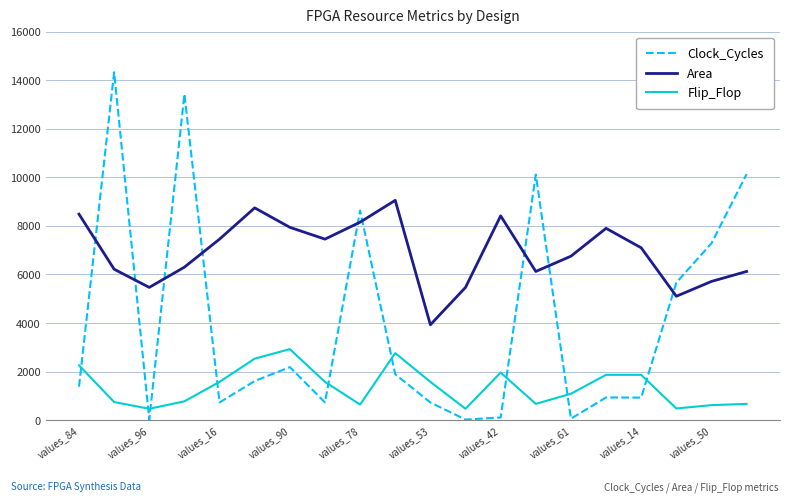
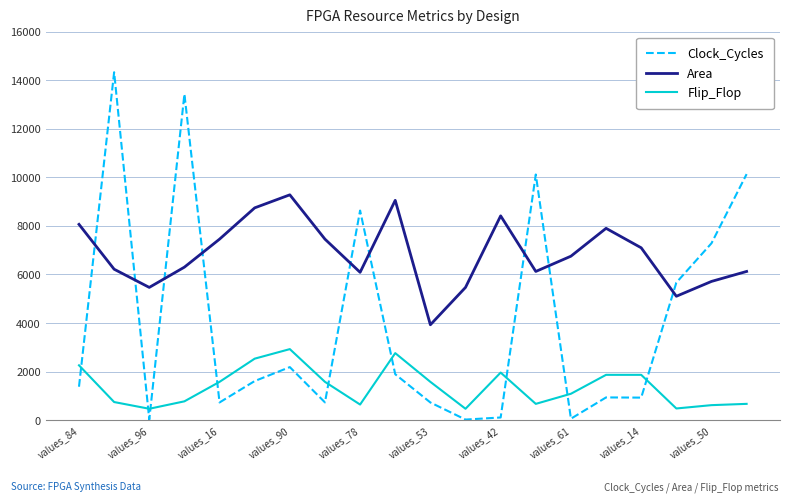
Area, values_84: 8500 -> 8100
Area, values_90: 7900 -> 9300
Area, values_78: 8200 -> 6100
